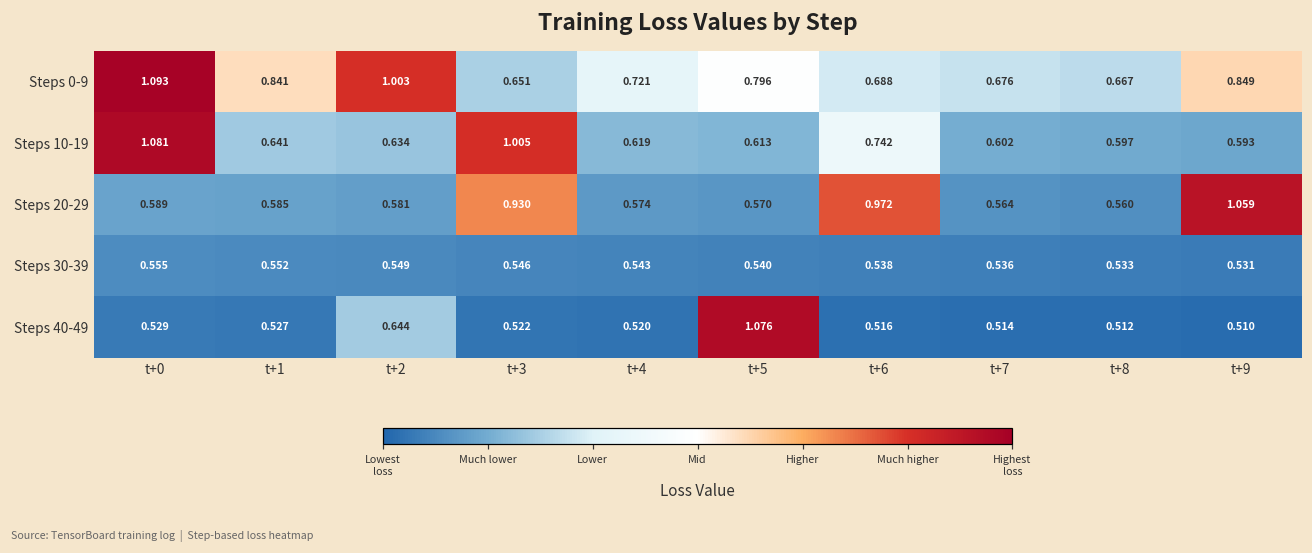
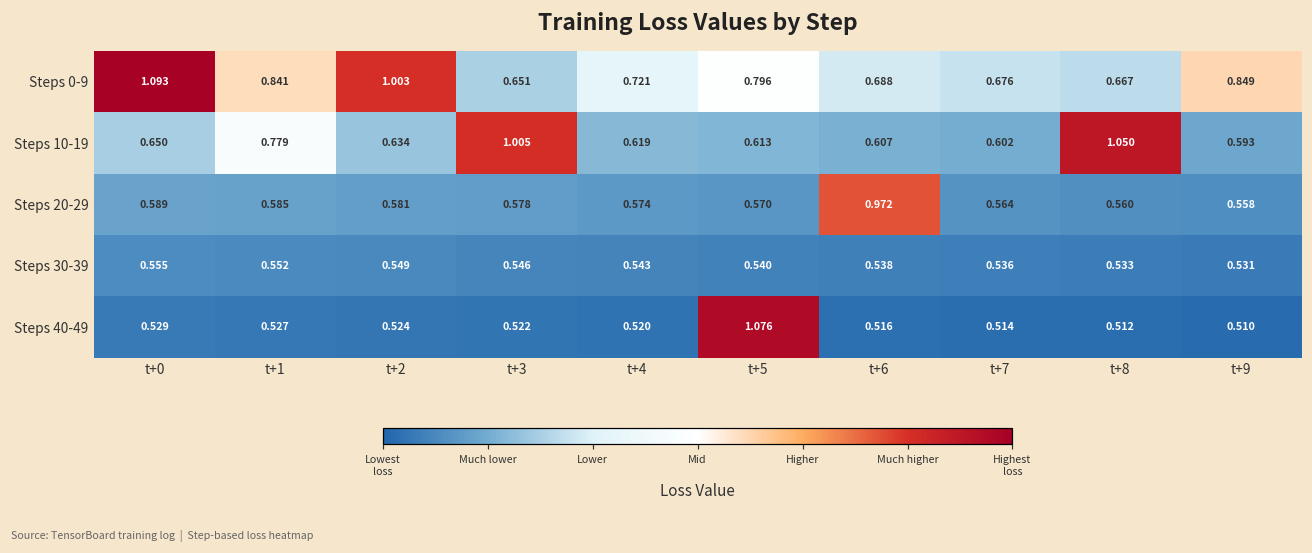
Steps 10-19, t+0: 1.081 -> 0.650
Steps 10-19, t+1: 0.641 -> 0.779
Steps 10-19, t+6: 0.742 -> 0.607
Steps 10-19, t+8: 0.597 -> 1.050
Steps 20-29, t+3: 0.930 -> 0.578
Steps 20-29, t+9: 1.059 -> 0.558
Steps 40-49, t+2: 0.644 -> 0.524
